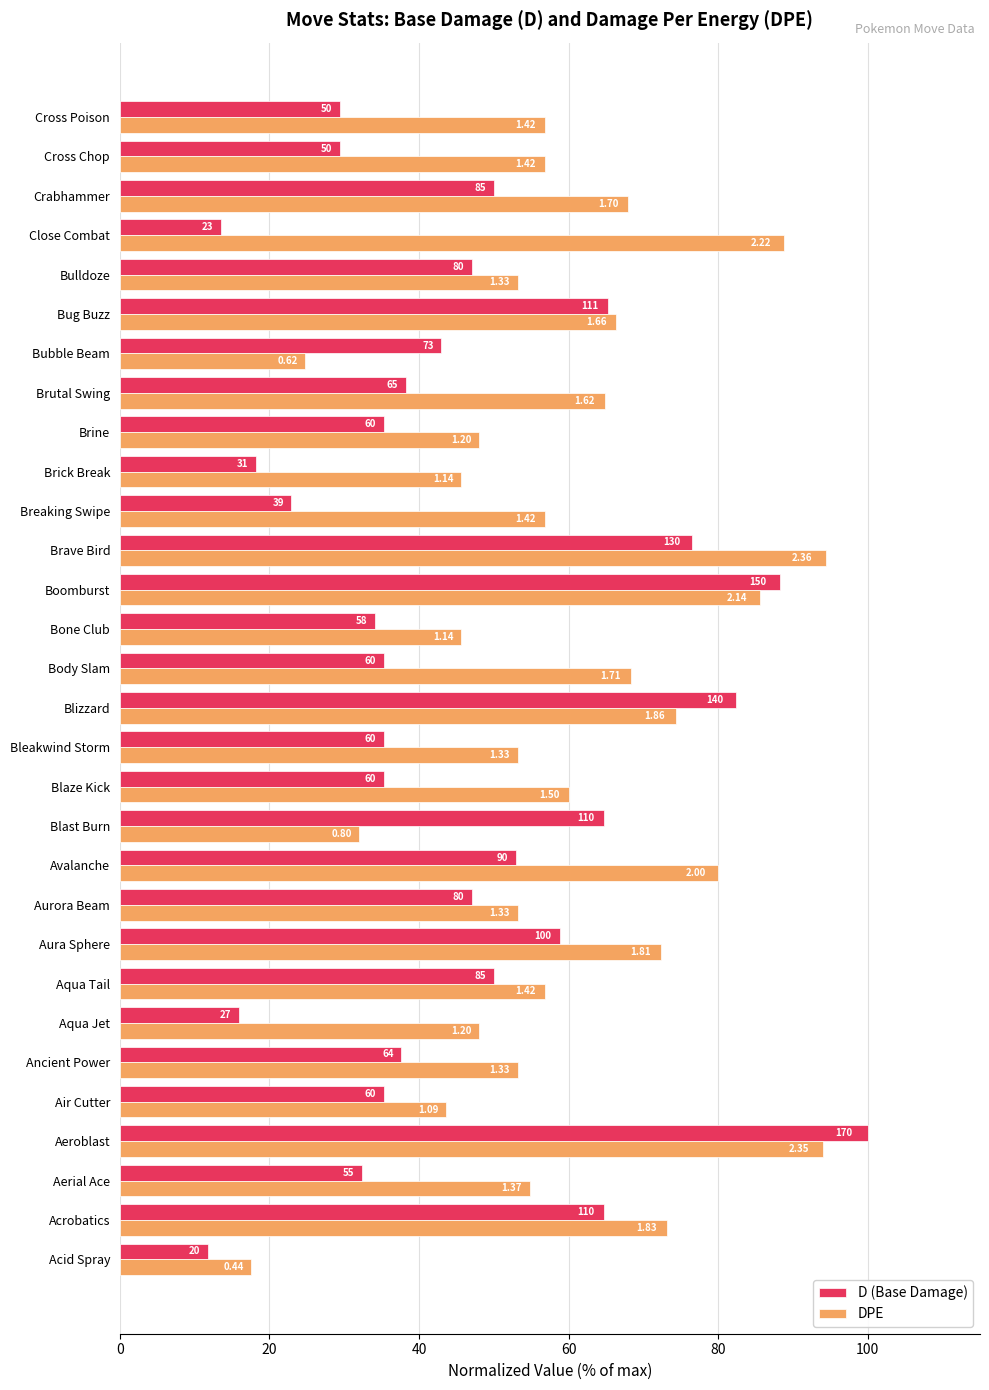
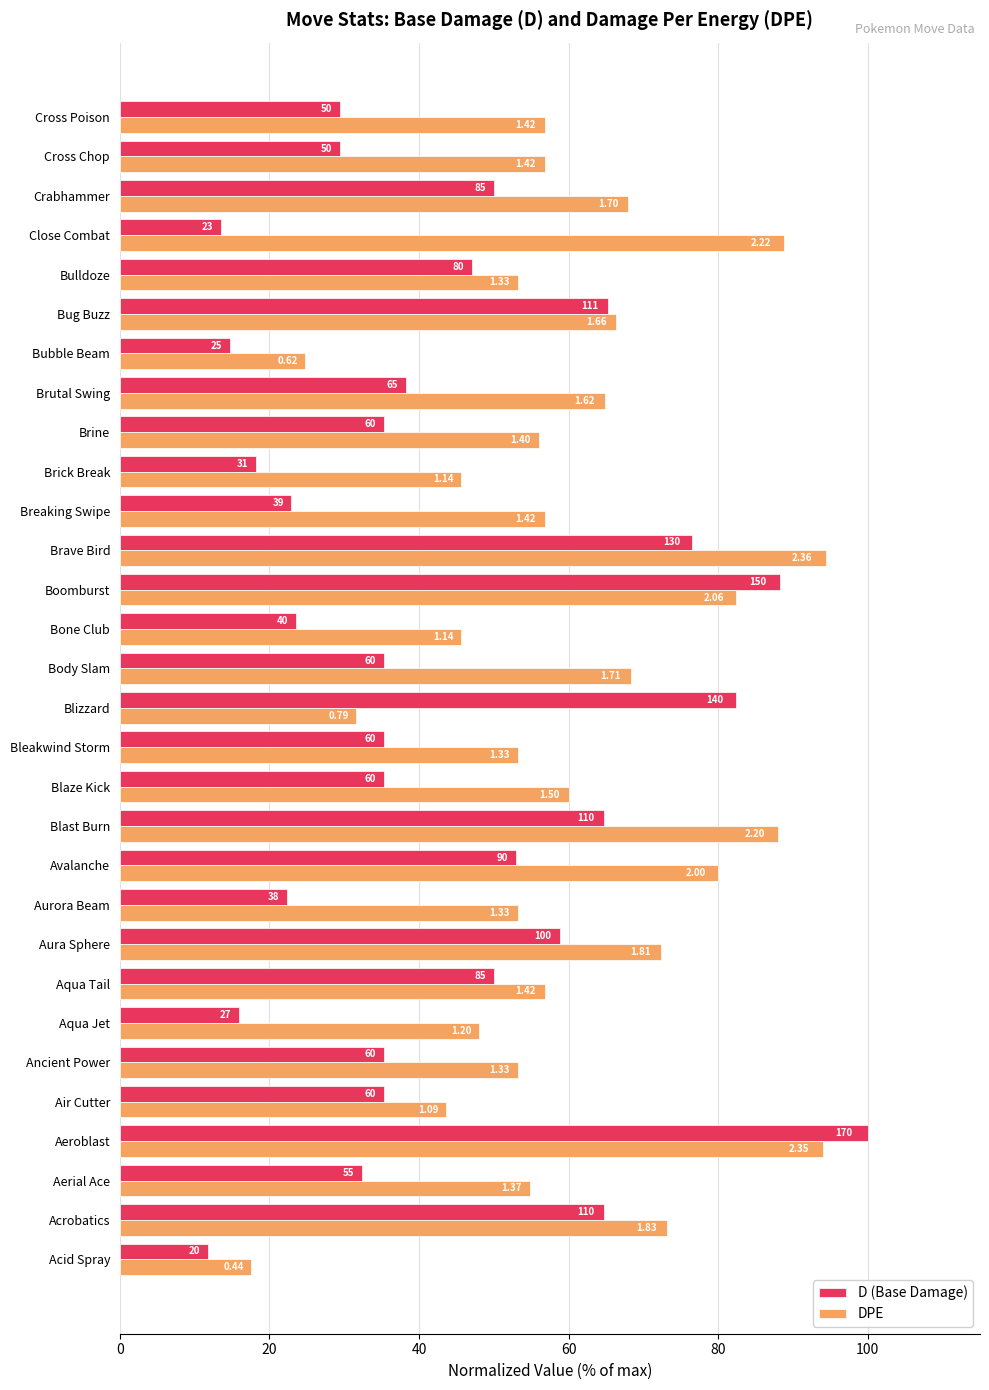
D (Base Damage), Bubble Beam: 73 -> 25
DPE, Brine: 1.20 -> 1.40
DPE, Boomburst: 2.14 -> 2.06
D (Base Damage), Bone Club: 58 -> 40
DPE, Blizzard: 1.86 -> 0.79
DPE, Blast Burn: 0.80 -> 2.20
D (Base Damage), Aurora Beam: 80 -> 38
D (Base Damage), Ancient Power: 64 -> 60
